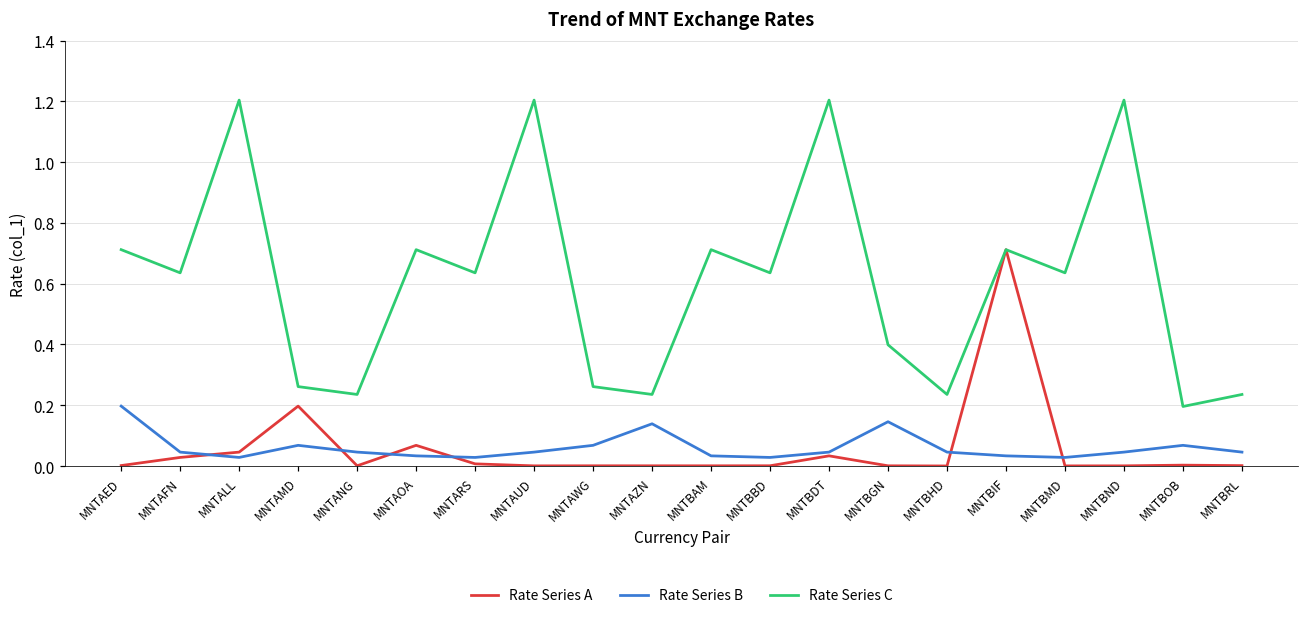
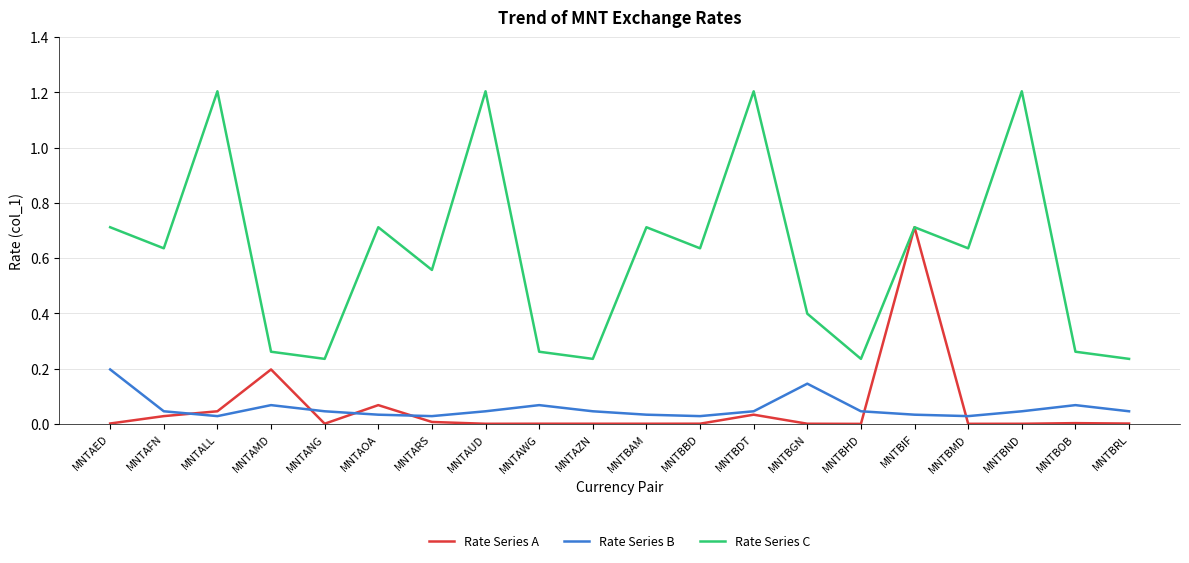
Rate Series C, MNTARS: 0.64 -> 0.56
Rate Series B, MNTAZN: 0.14 -> 0.05
Rate Series C, MNTBOB: 0.20 -> 0.26
